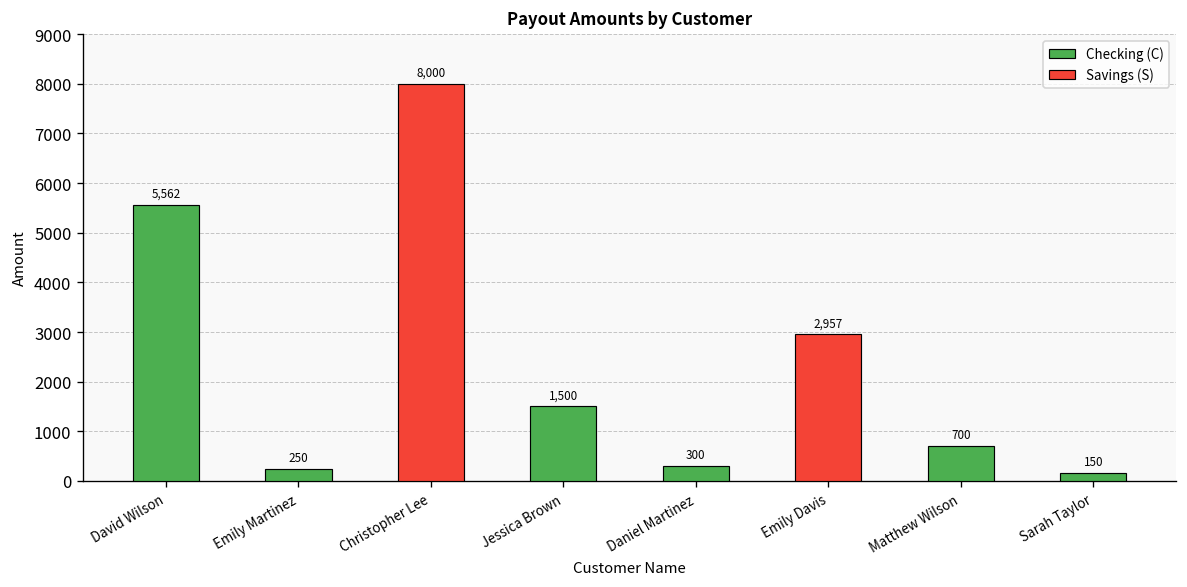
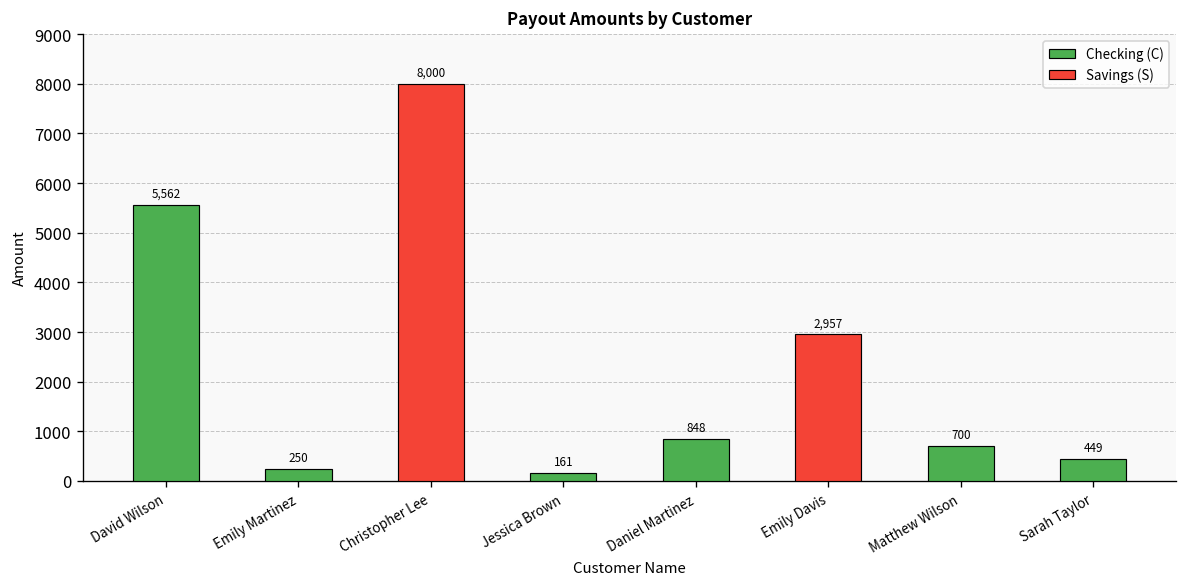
Checking (C), Jessica Brown: 1,500 -> 161
Checking (C), Daniel Martinez: 300 -> 848
Checking (C), Sarah Taylor: 150 -> 449
